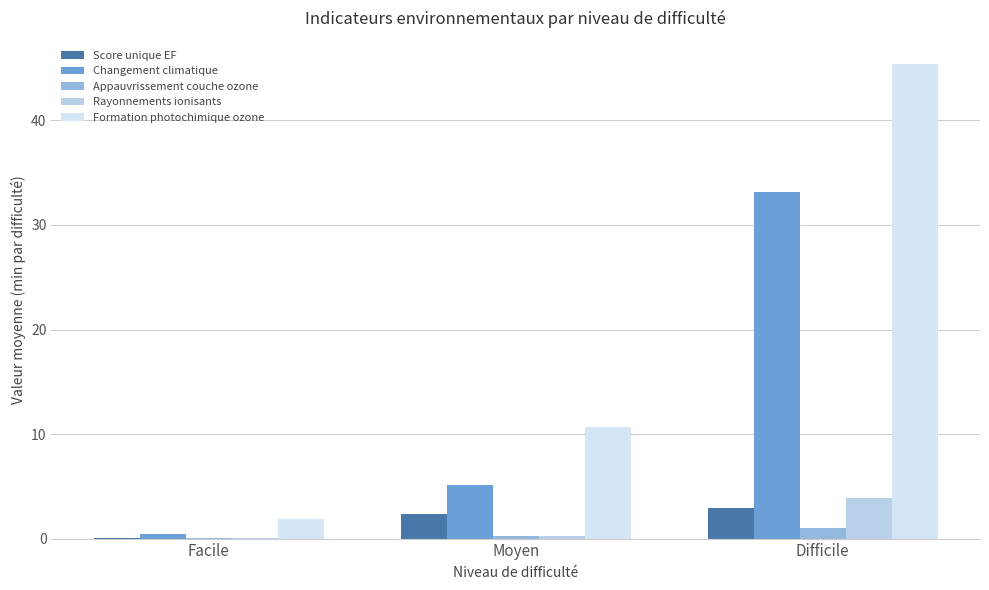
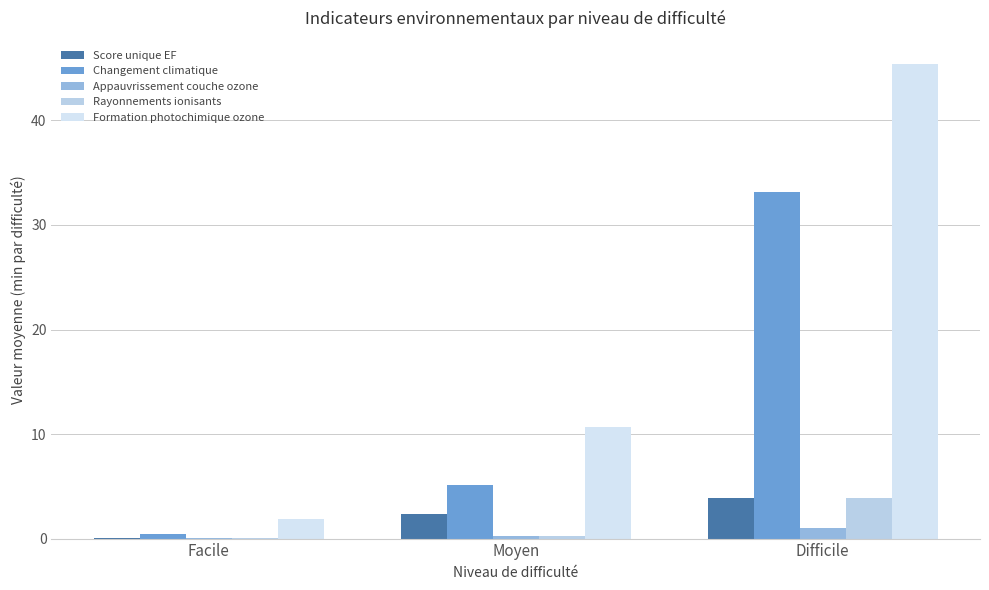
Score unique EF, Difficile: 2.9 -> 3.9
